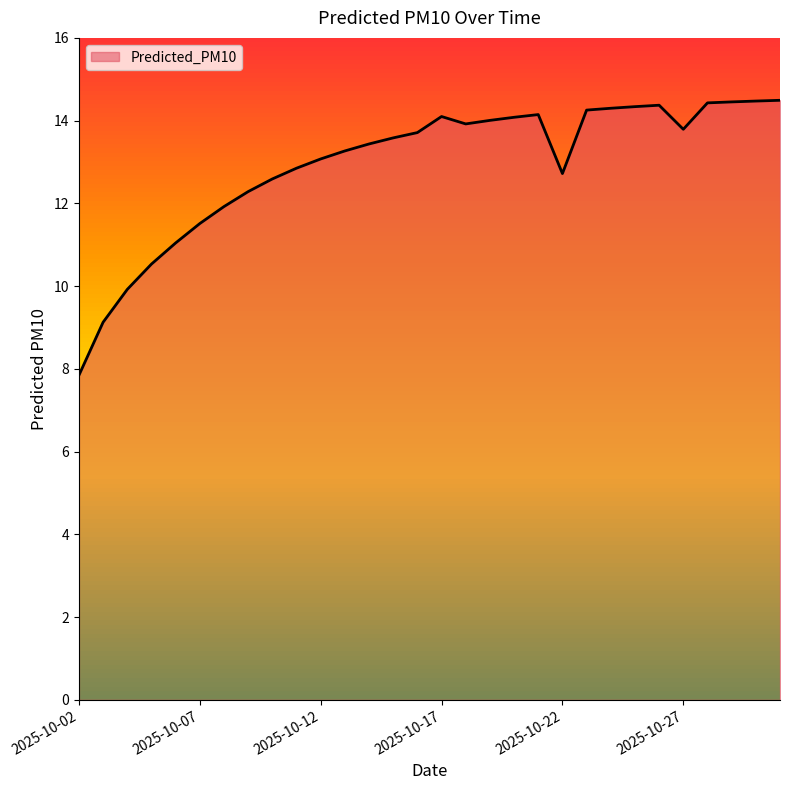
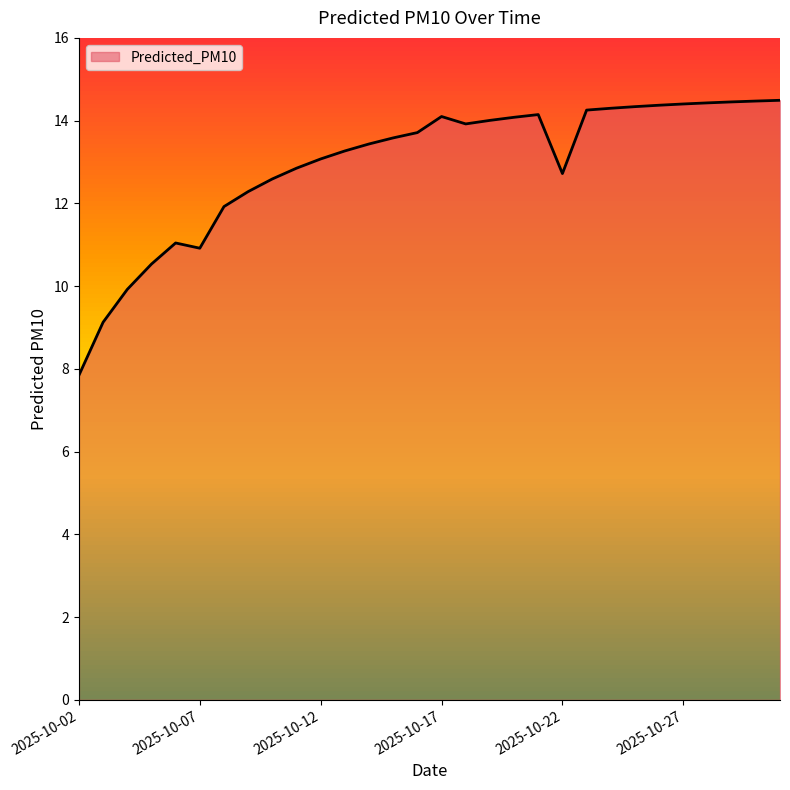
2025-10-07: 11.5 -> 10.9
2025-10-27: 13.8 -> 14.4
